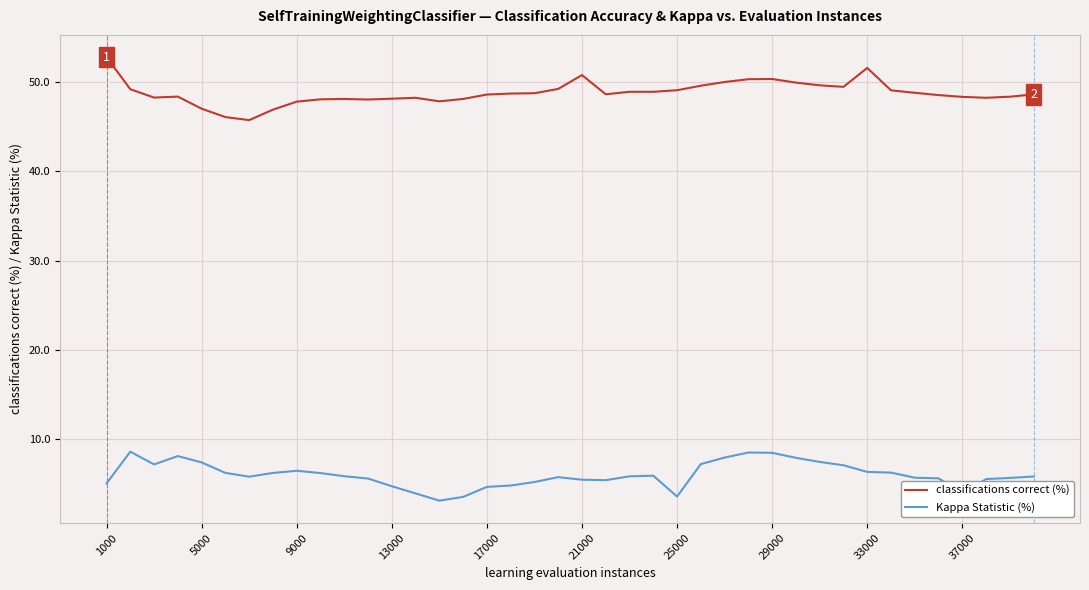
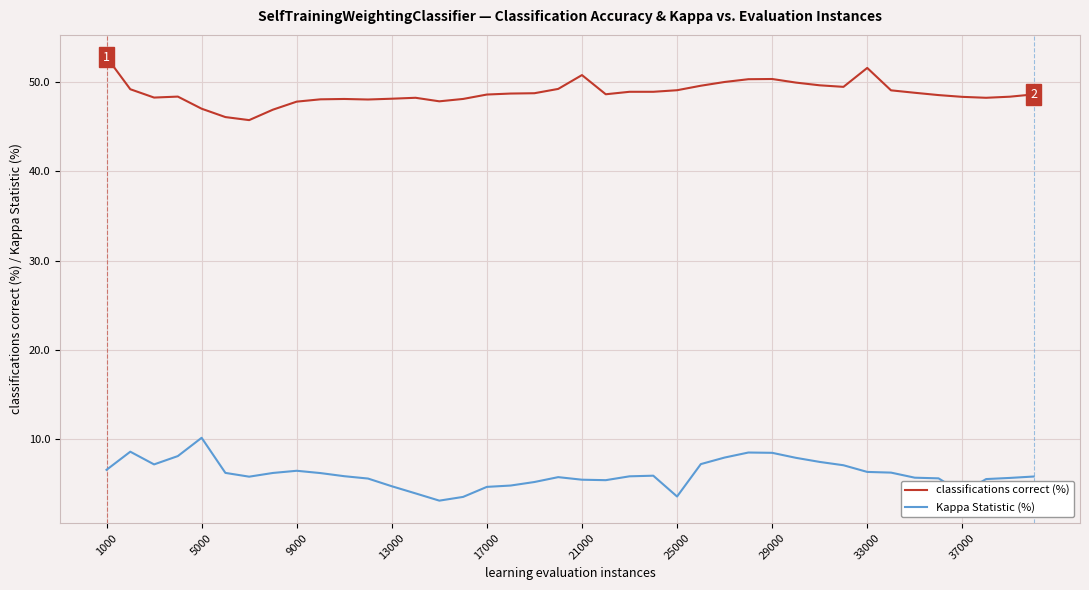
Kappa Statistic (%), 1000: 5 -> 7
Kappa Statistic (%), 5000: 7 -> 10
